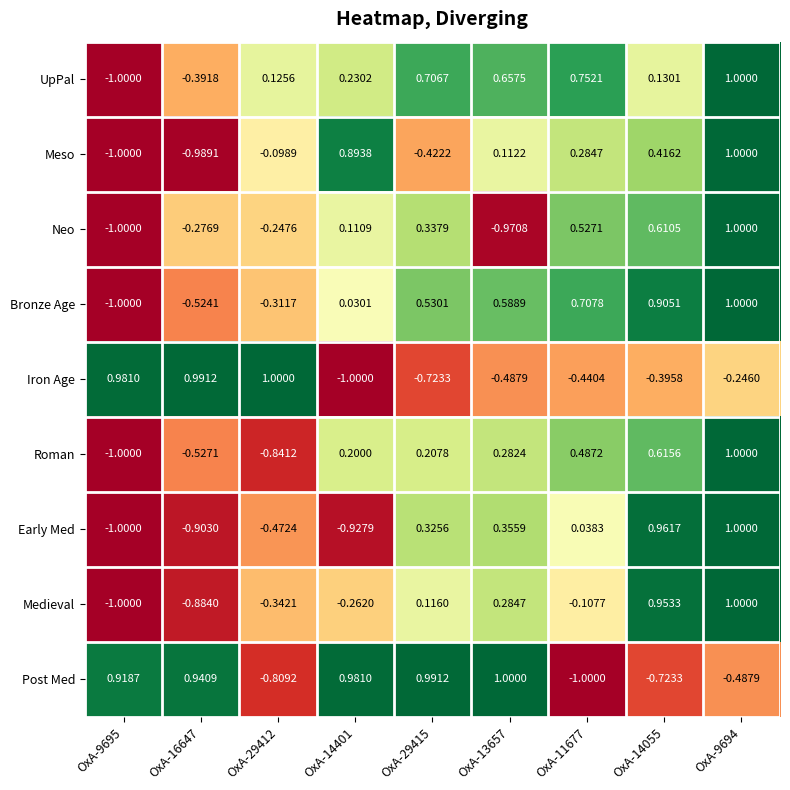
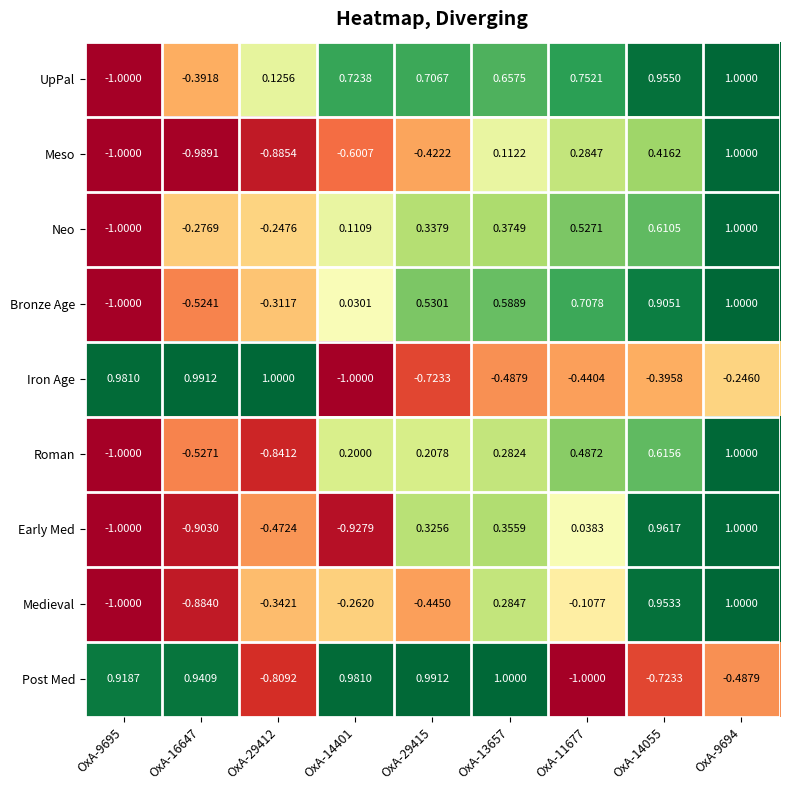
UpPal, OxA-14401: 0.2302 -> 0.7238
UpPal, OxA-14055: 0.1301 -> 0.9550
Meso, OxA-29412: -0.0989 -> -0.8854
Meso, OxA-14401: 0.8938 -> -0.6007
Neo, OxA-13657: -0.9708 -> 0.3749
Medieval, OxA-29415: 0.1160 -> -0.4450
